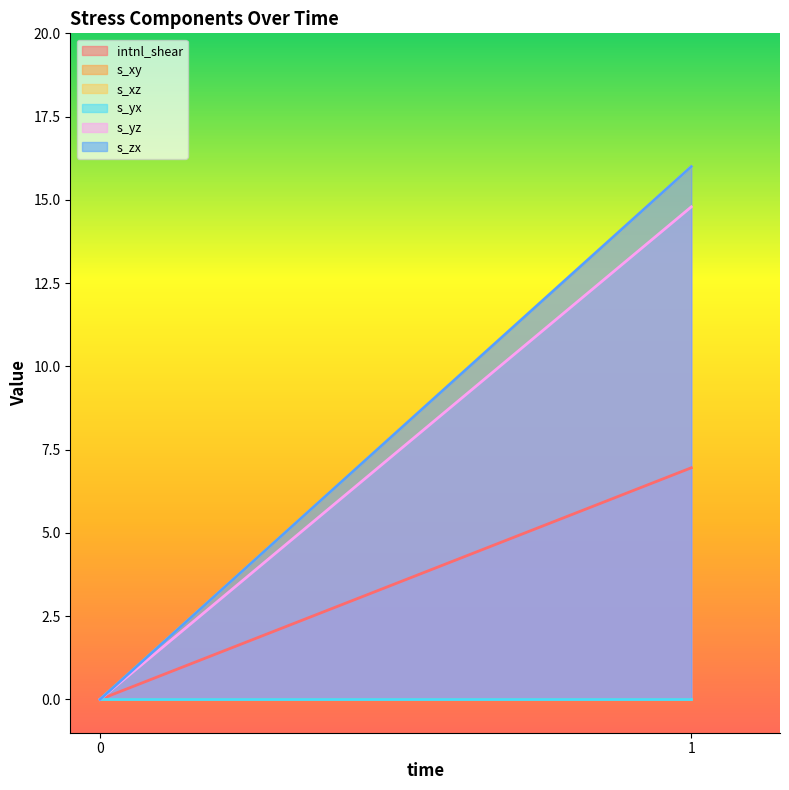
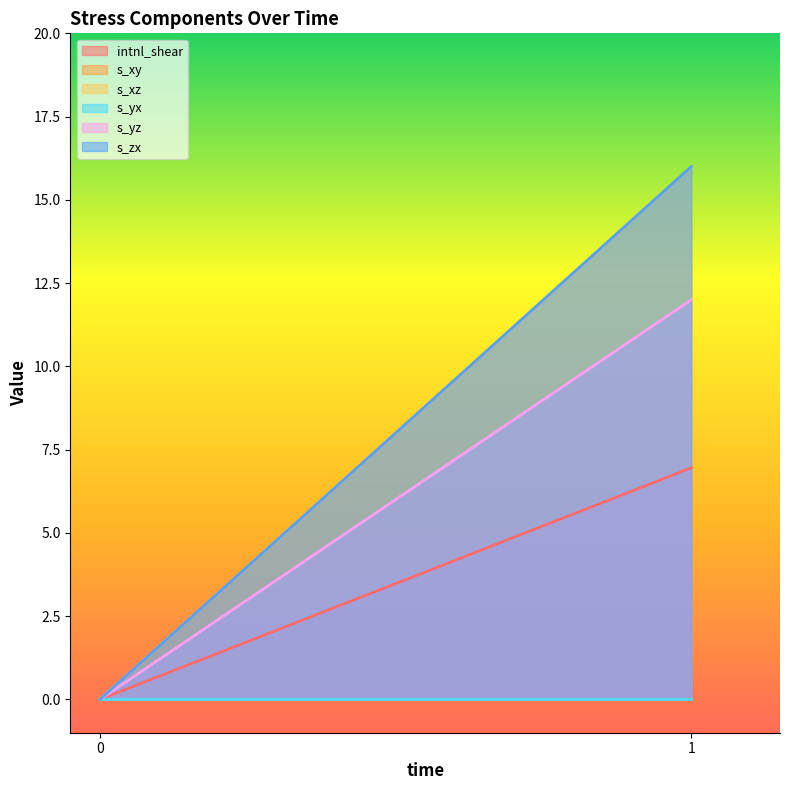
s_yz, 1: 14.8 -> 12.0
